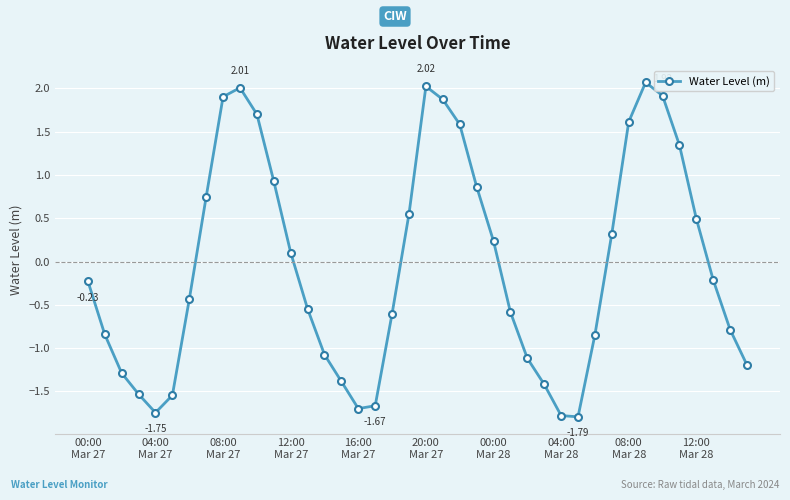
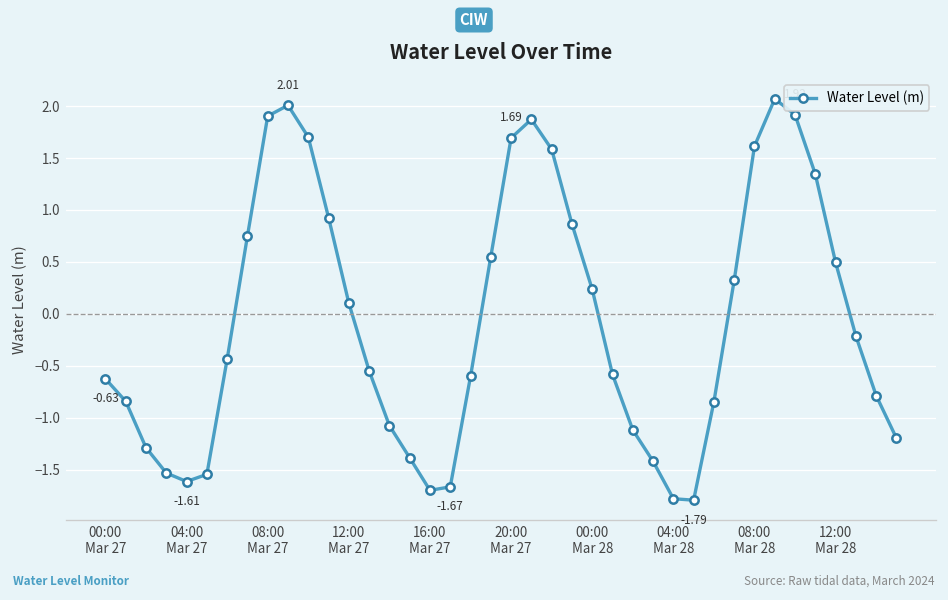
00:00 Mar 27: -0.23 -> -0.63
04:00 Mar 27: -1.75 -> -1.61
20:00 Mar 27: 2.02 -> 1.69
